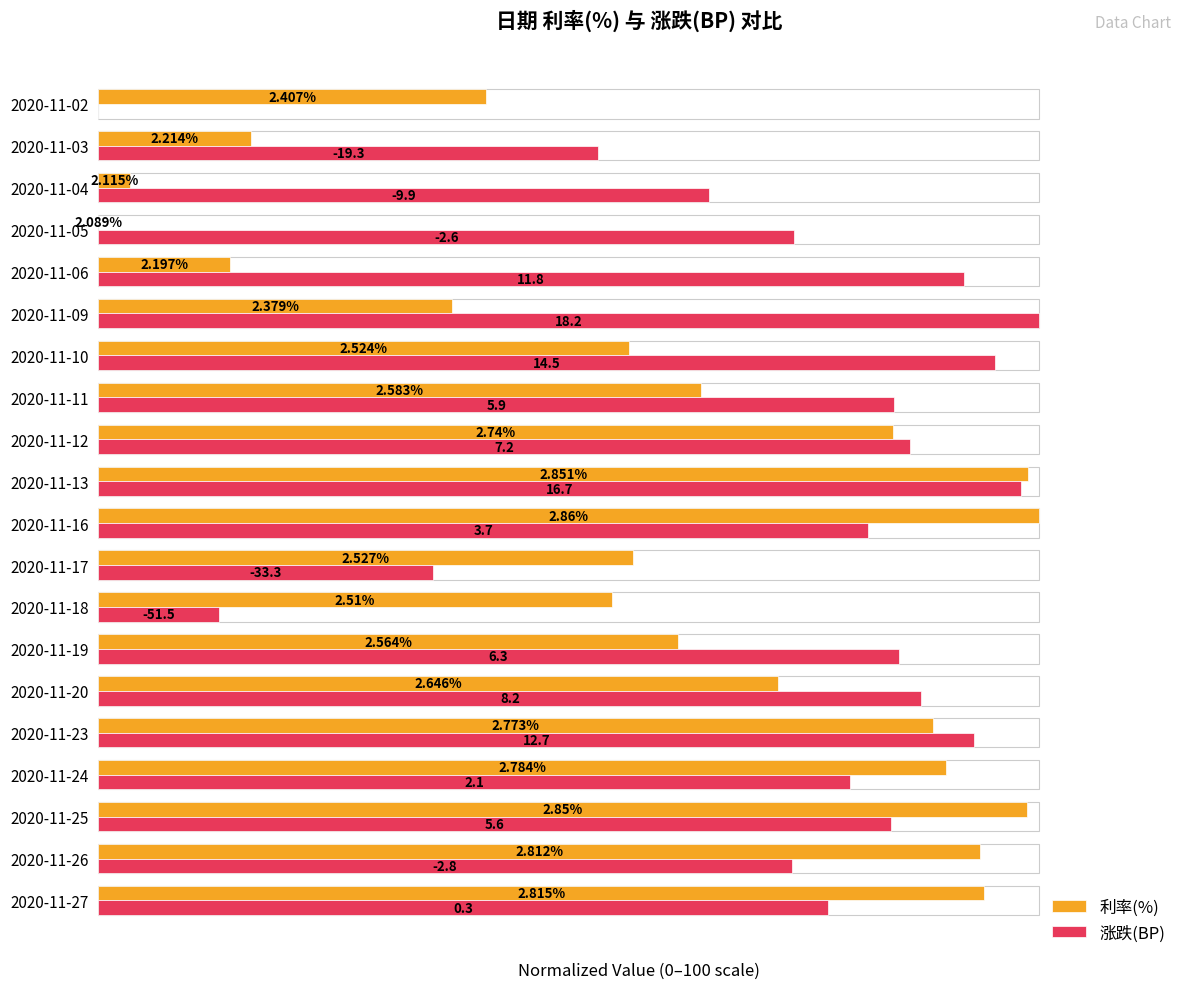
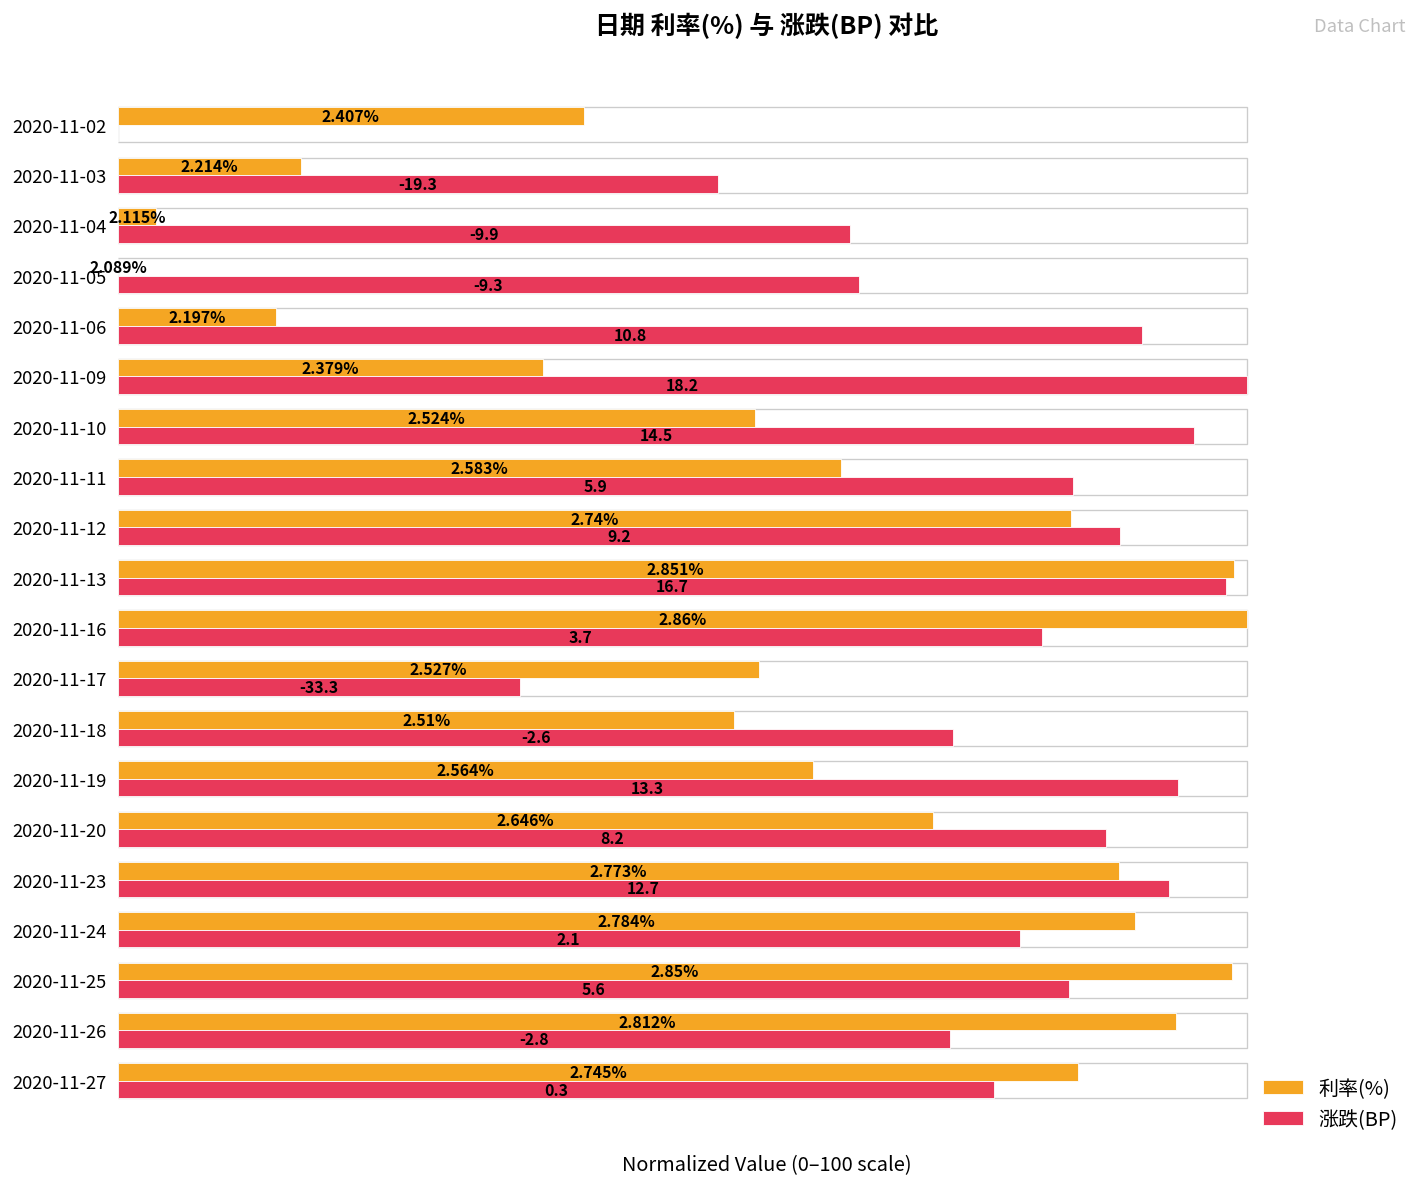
涨跌(BP), 2020-11-05: -2.6 -> -9.3
涨跌(BP), 2020-11-06: 11.8 -> 10.8
涨跌(BP), 2020-11-12: 7.2 -> 9.2
涨跌(BP), 2020-11-18: -51.5 -> -2.6
涨跌(BP), 2020-11-19: 6.3 -> 13.3
利率(%), 2020-11-27: 2.815% -> 2.745%
